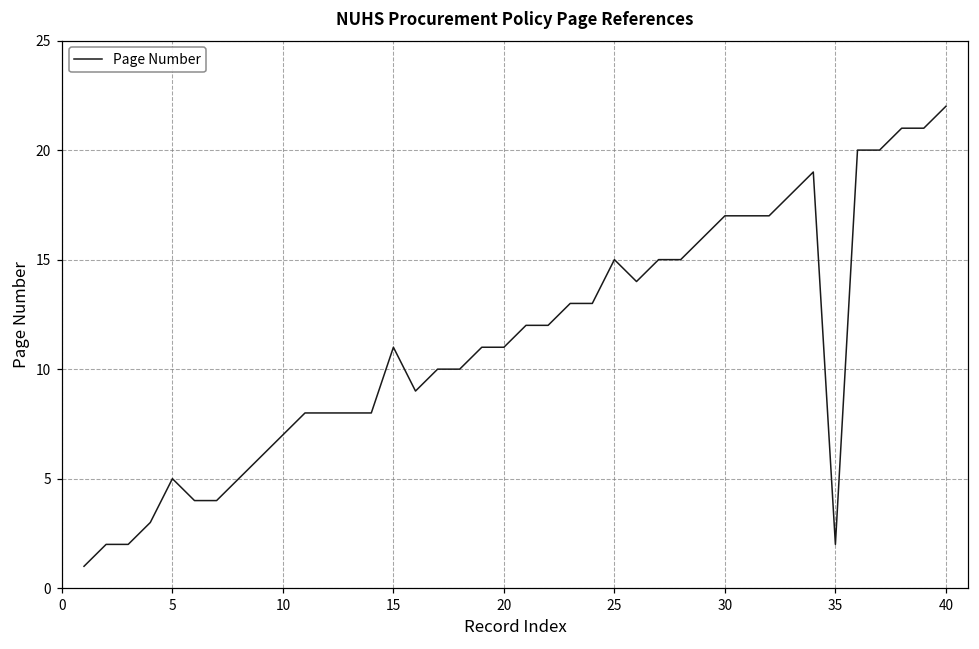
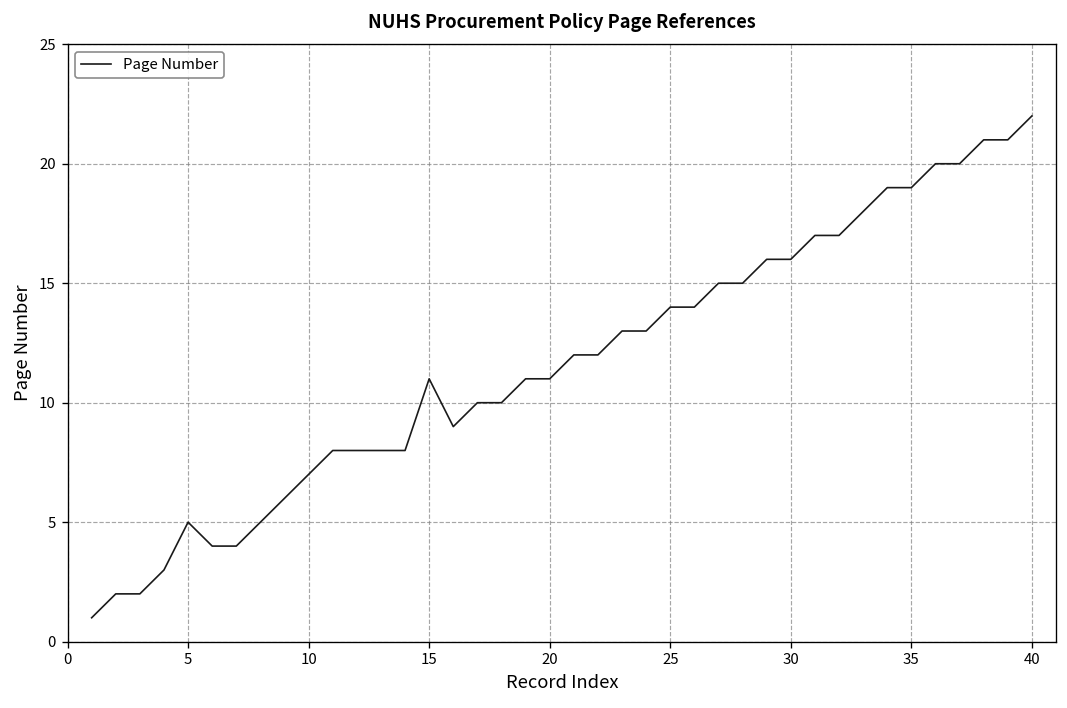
25: 15 -> 14
30: 17 -> 16
35: 2 -> 19
